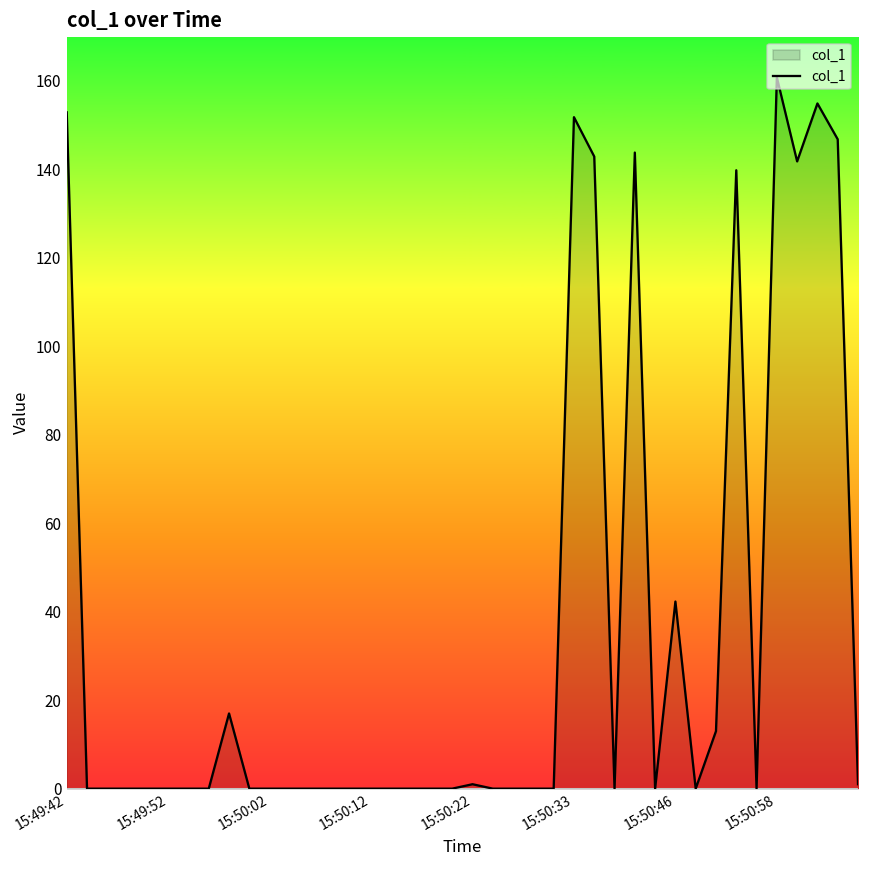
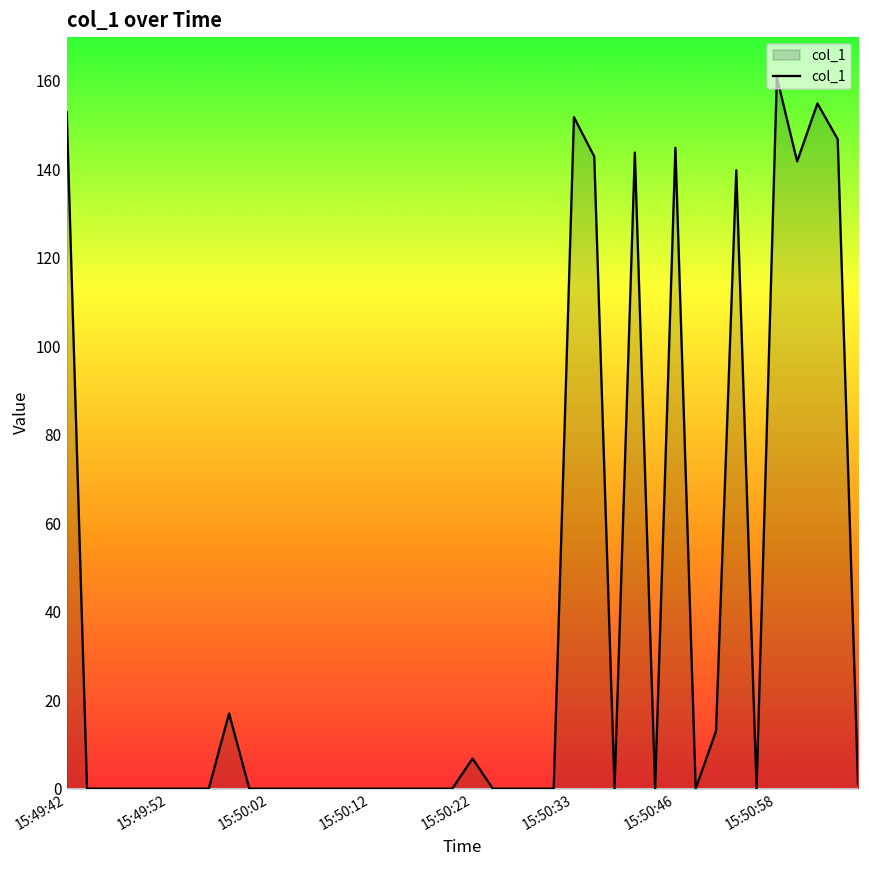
15:50:22: 1 -> 7
15:50:46: 42 -> 145
